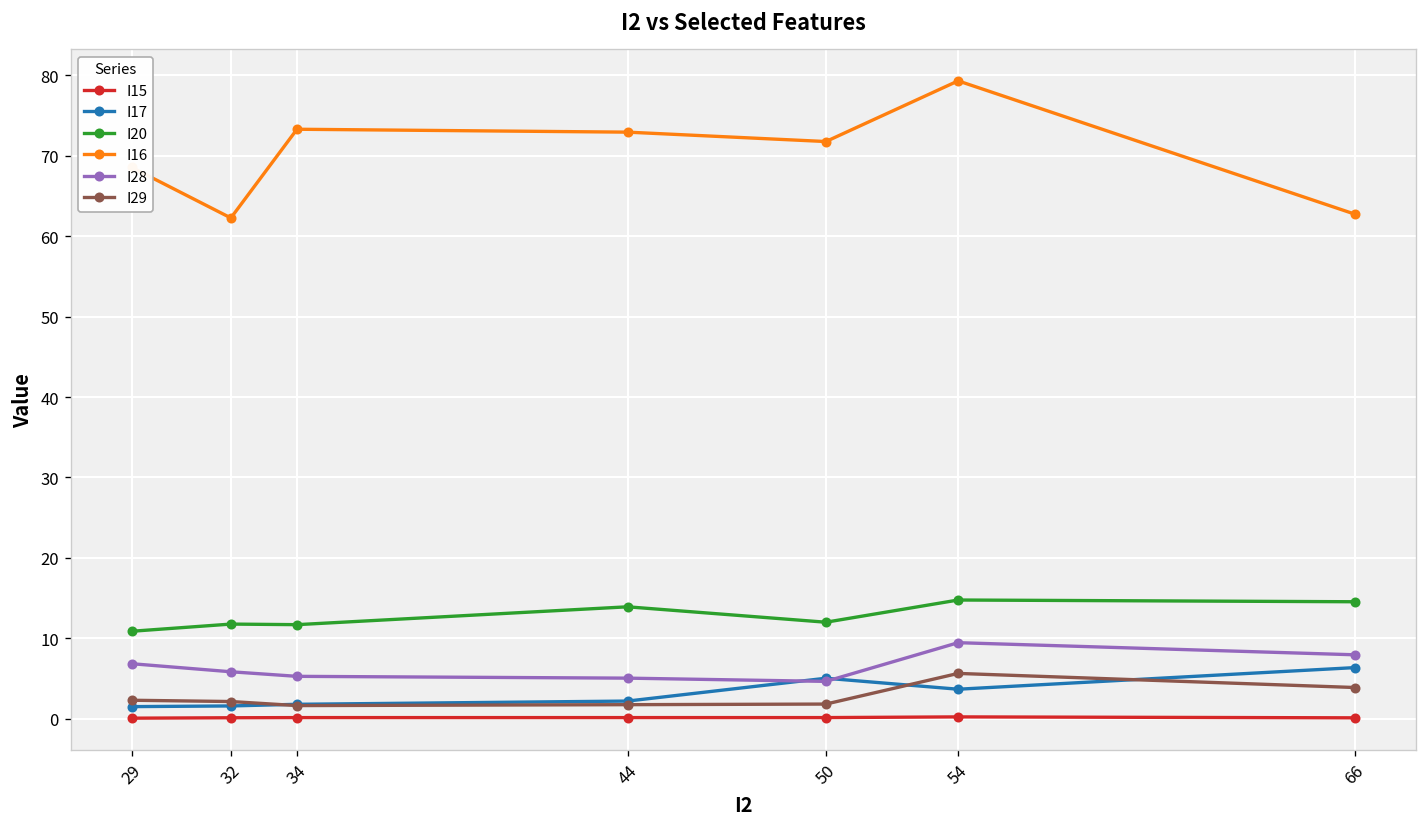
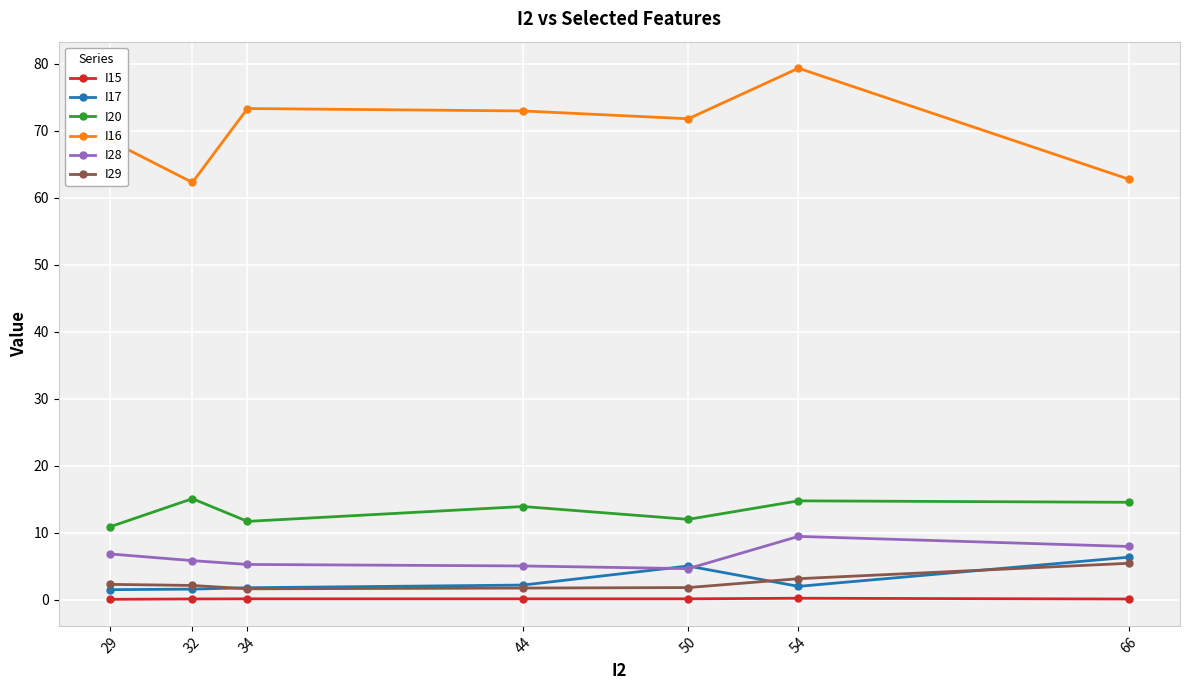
I20, 32: 12 -> 15
I17, 54: 4 -> 2
I29, 54: 6 -> 3
I29, 66: 4 -> 5
